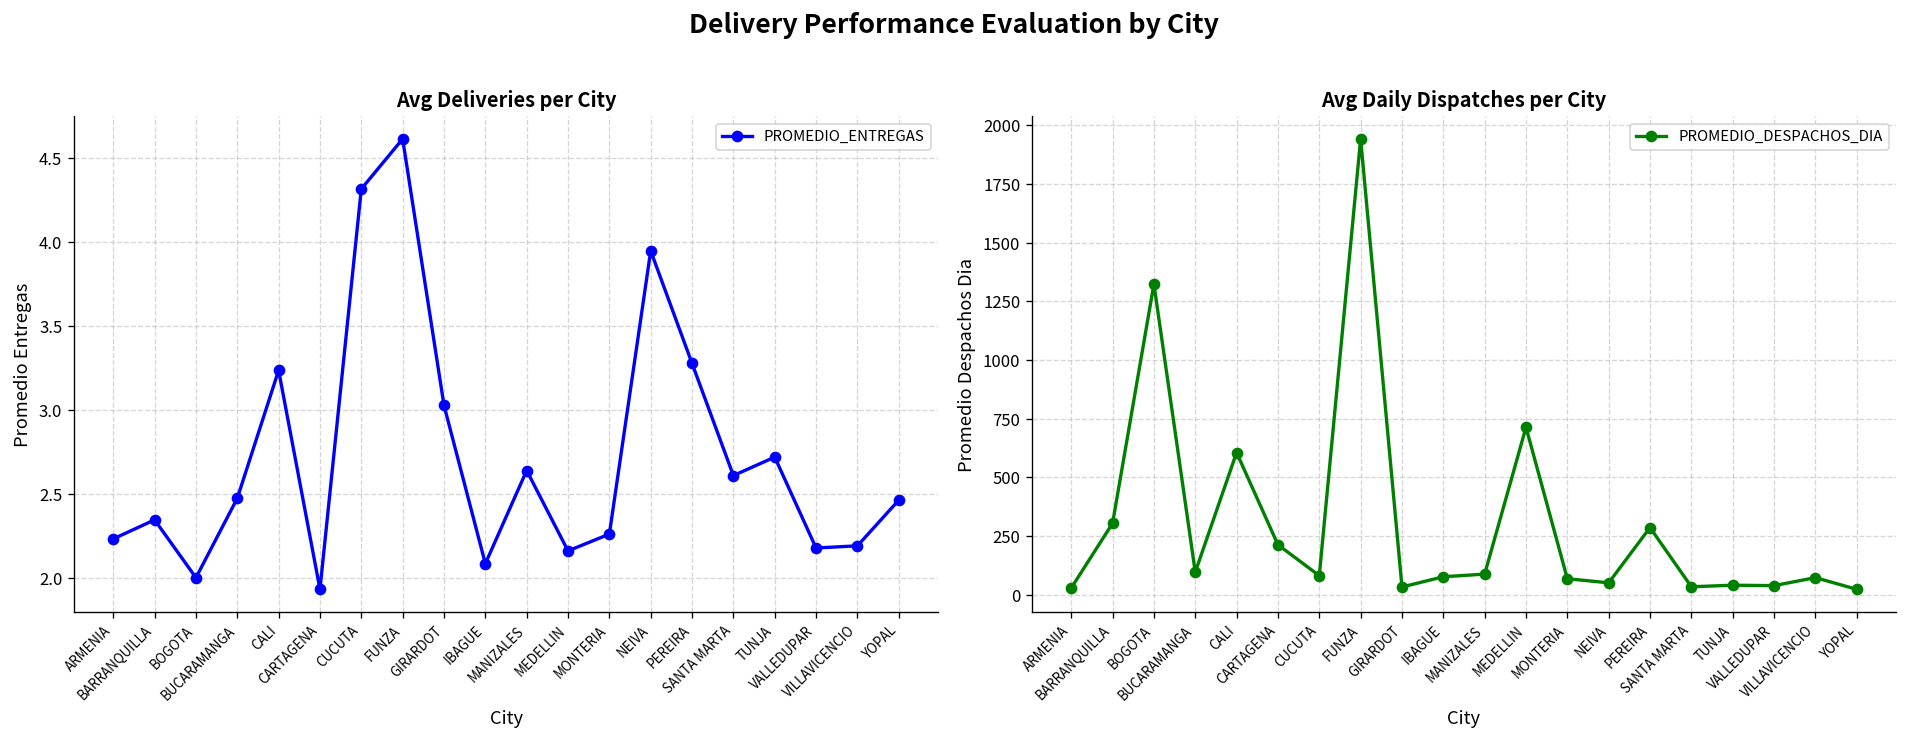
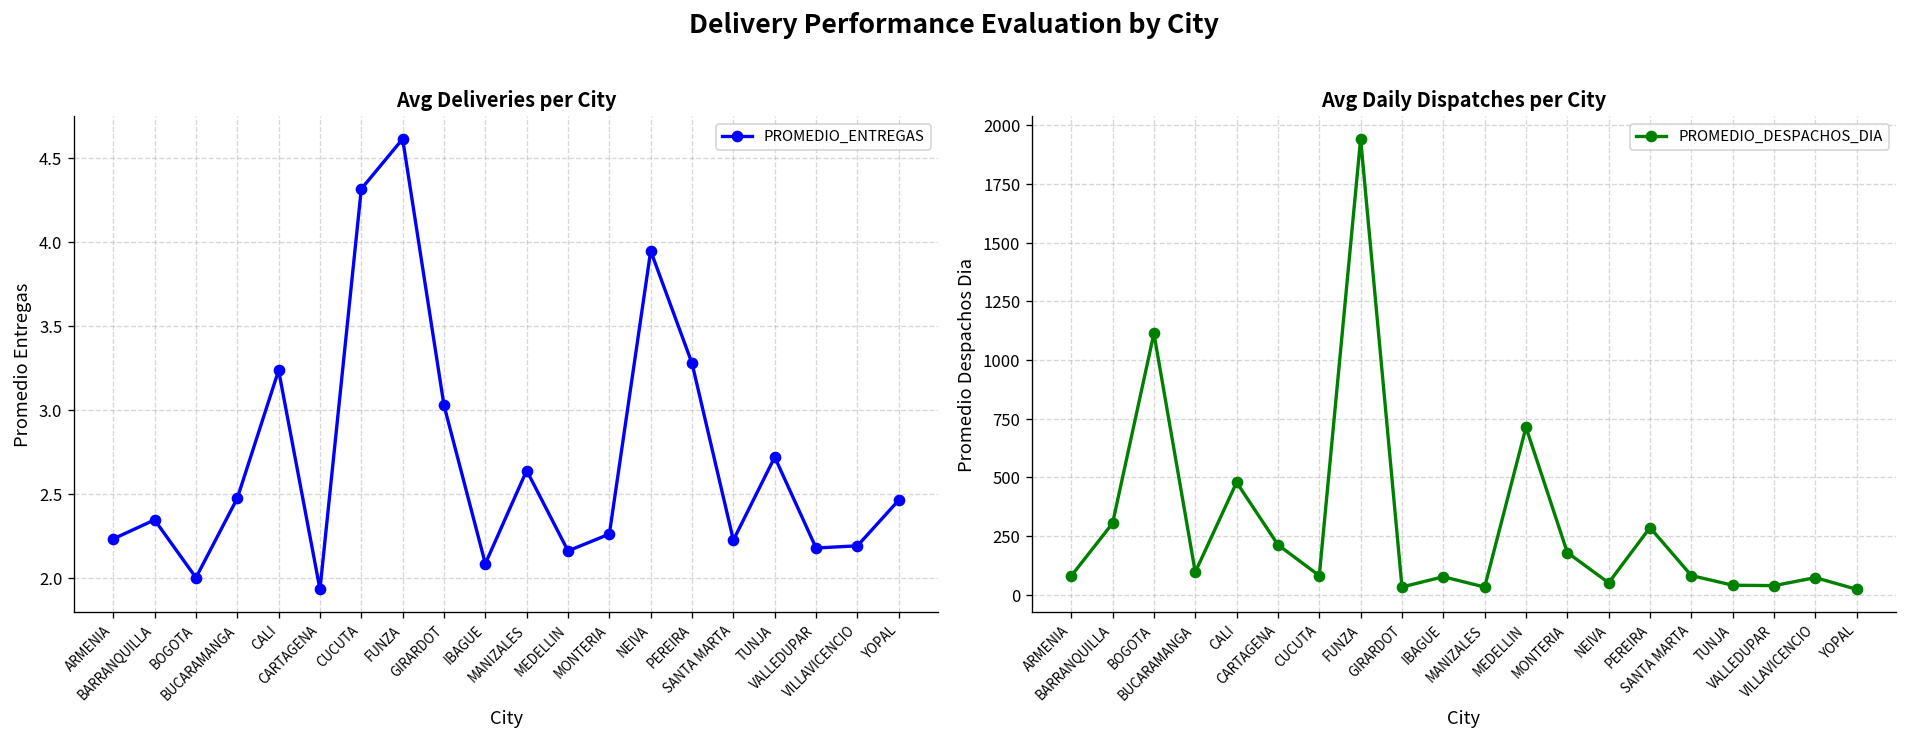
Avg Deliveries per City, SANTA MARTA: 2.61 -> 2.23
Avg Daily Dispatches per City, ARMENIA: 30 -> 80
Avg Daily Dispatches per City, BOGOTA: 1320 -> 1110
Avg Daily Dispatches per City, CALI: 610 -> 480
Avg Daily Dispatches per City, MANIZALES: 90 -> 30
Avg Daily Dispatches per City, MONTERIA: 70 -> 180
Avg Daily Dispatches per City, SANTA MARTA: 30 -> 80
